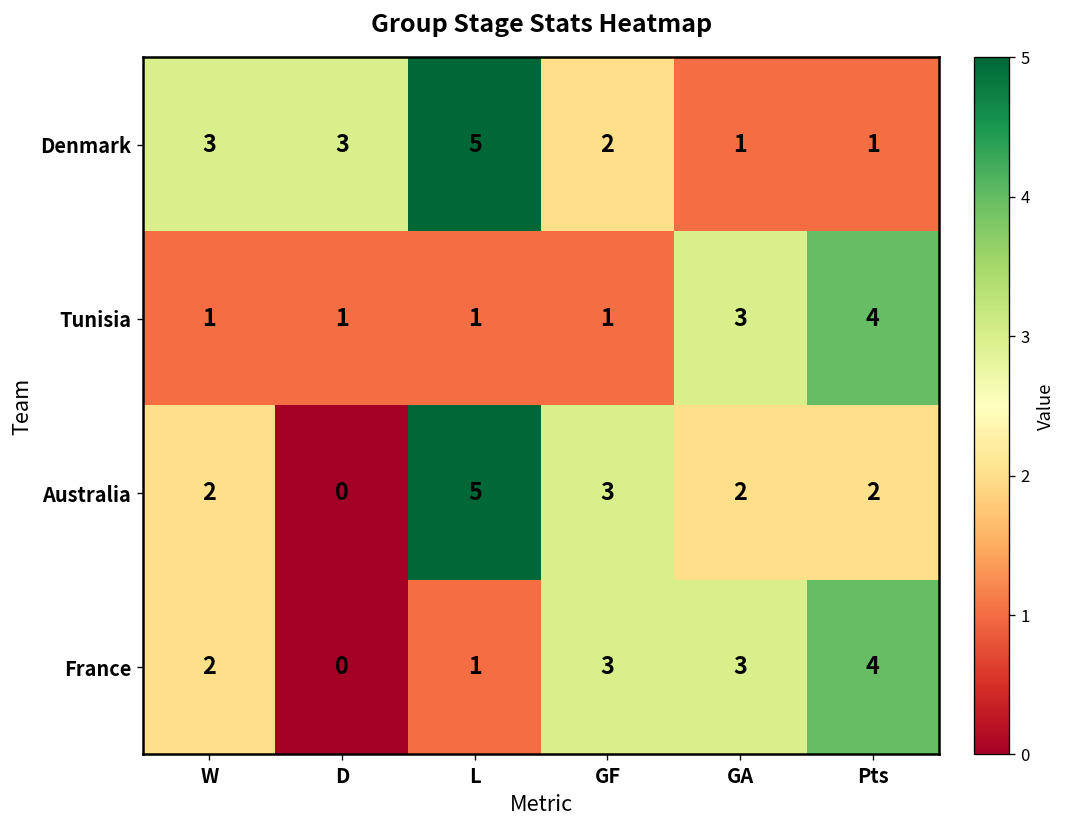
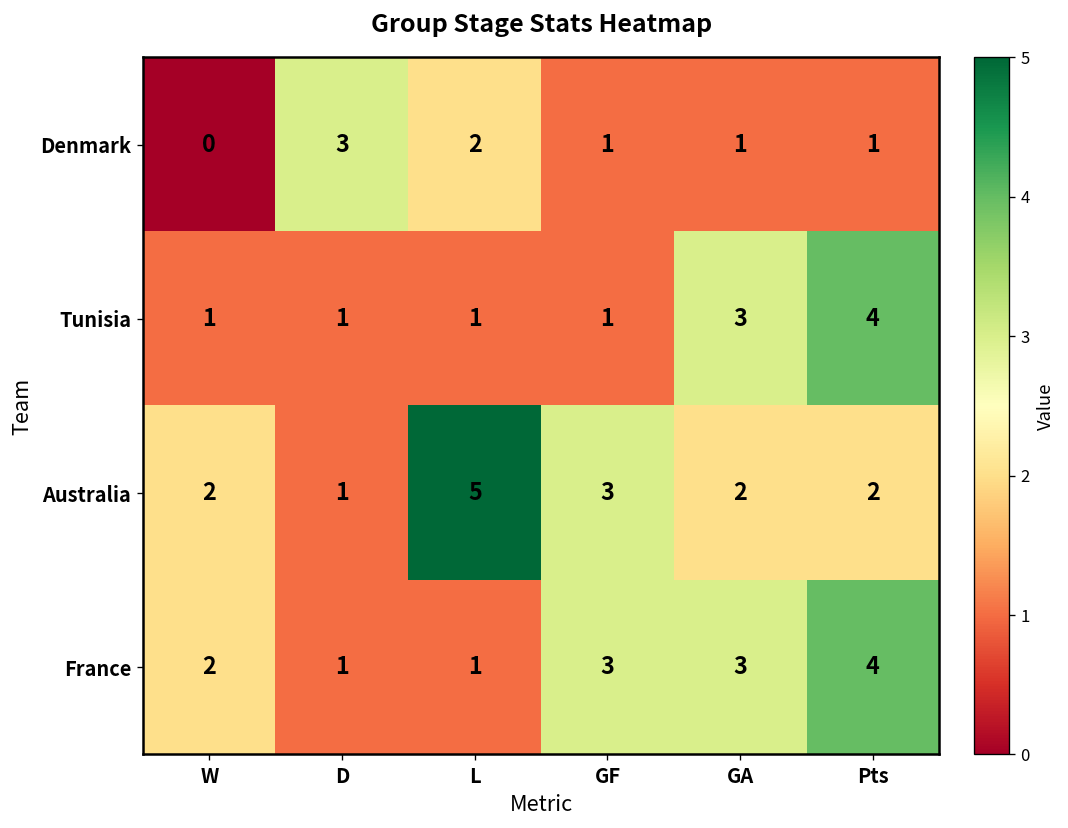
Denmark, W: 3 -> 0
Denmark, L: 5 -> 2
Denmark, GF: 2 -> 1
Australia, D: 0 -> 1
France, D: 0 -> 1
